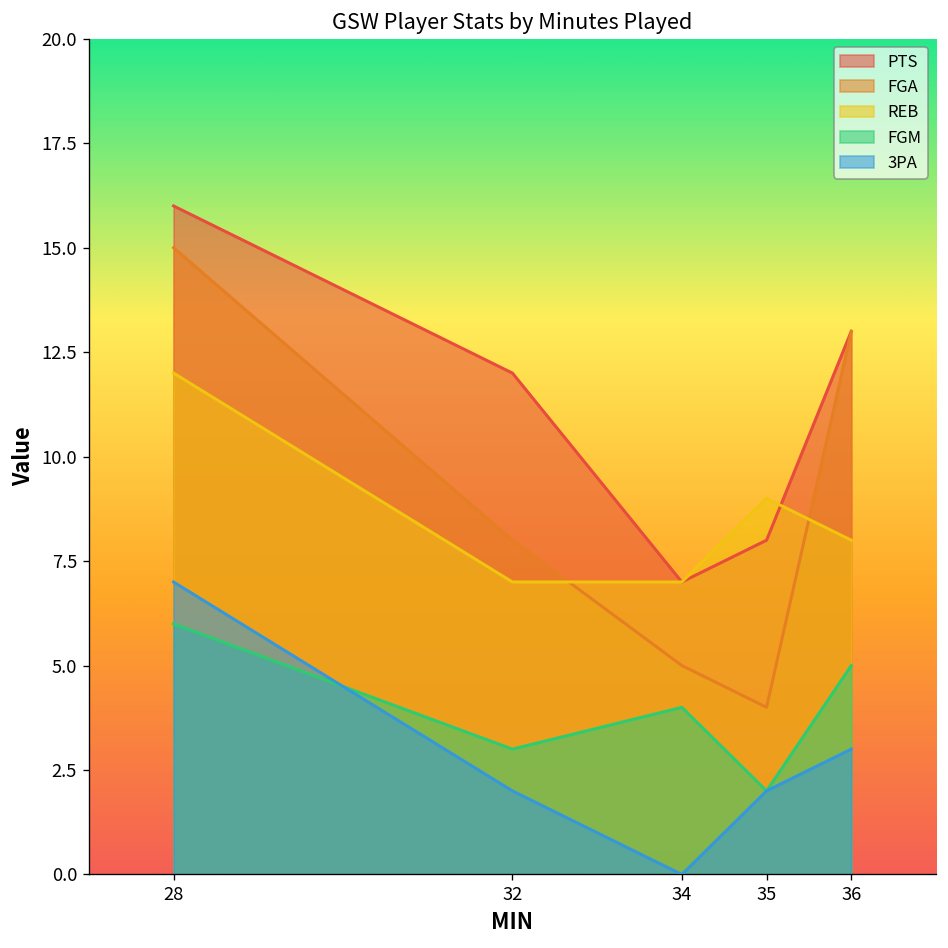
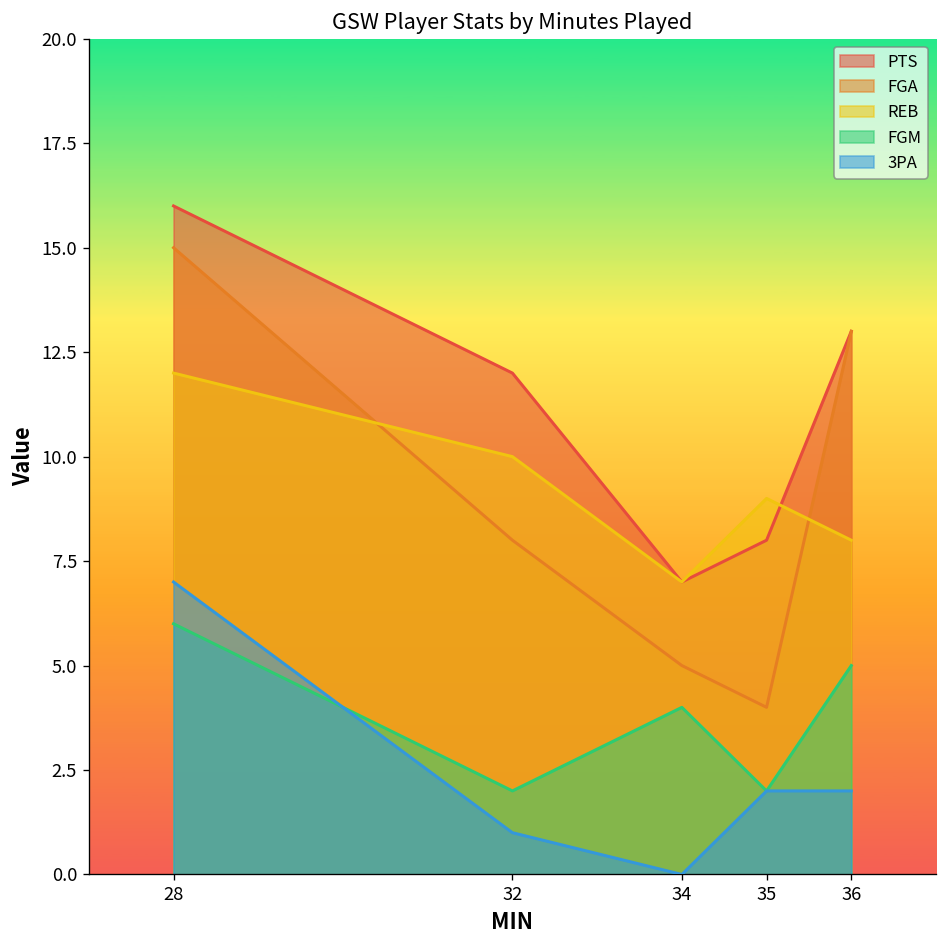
REB, 32: 7 -> 10
FGM, 32: 3 -> 2
3PA, 32: 2 -> 1
3PA, 36: 3 -> 2
